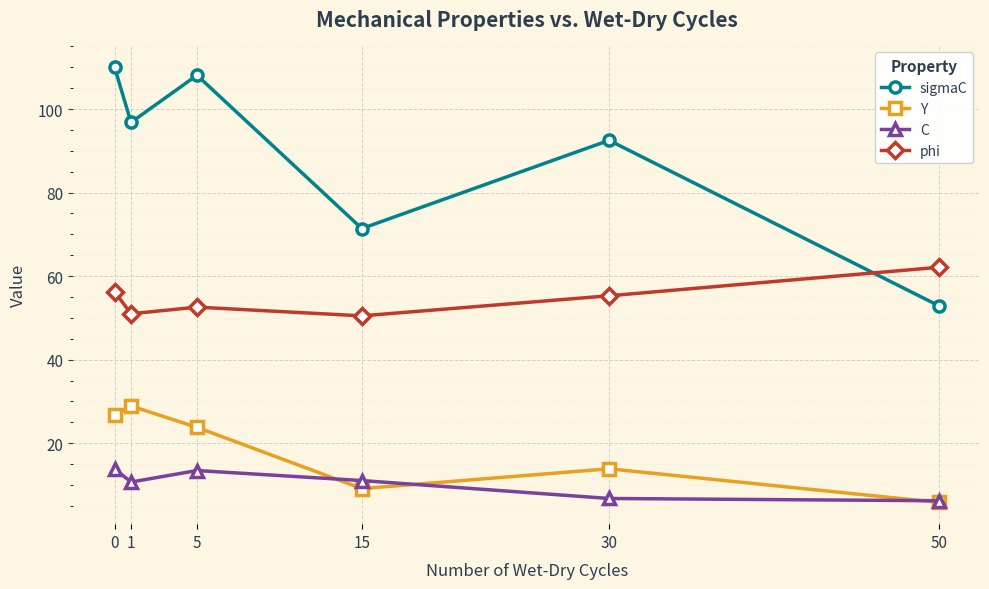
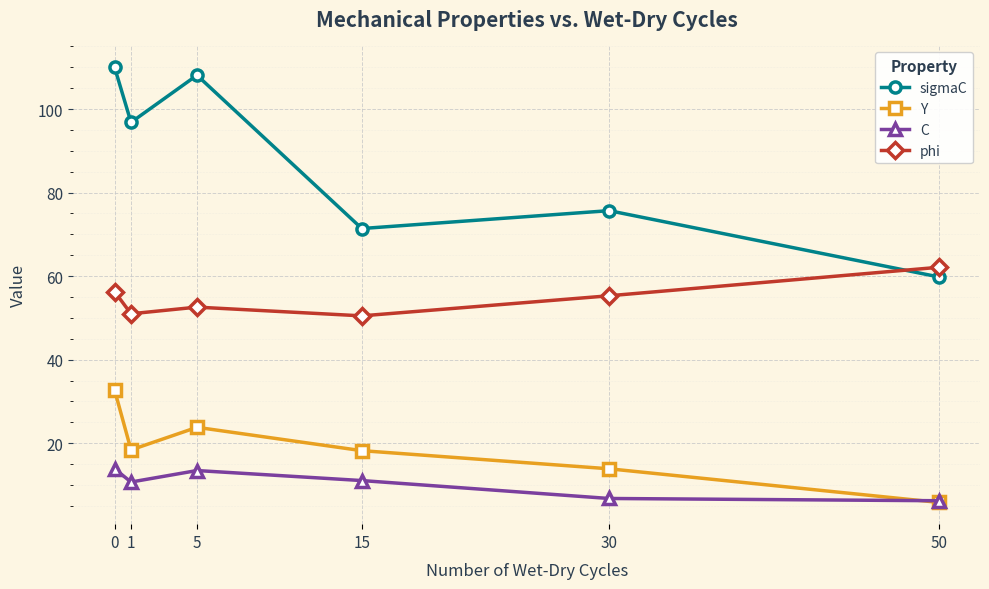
Y, 0: 27 -> 33
Y, 1: 29 -> 18
Y, 15: 9 -> 18
sigmaC, 30: 93 -> 76
sigmaC, 50: 53 -> 60
